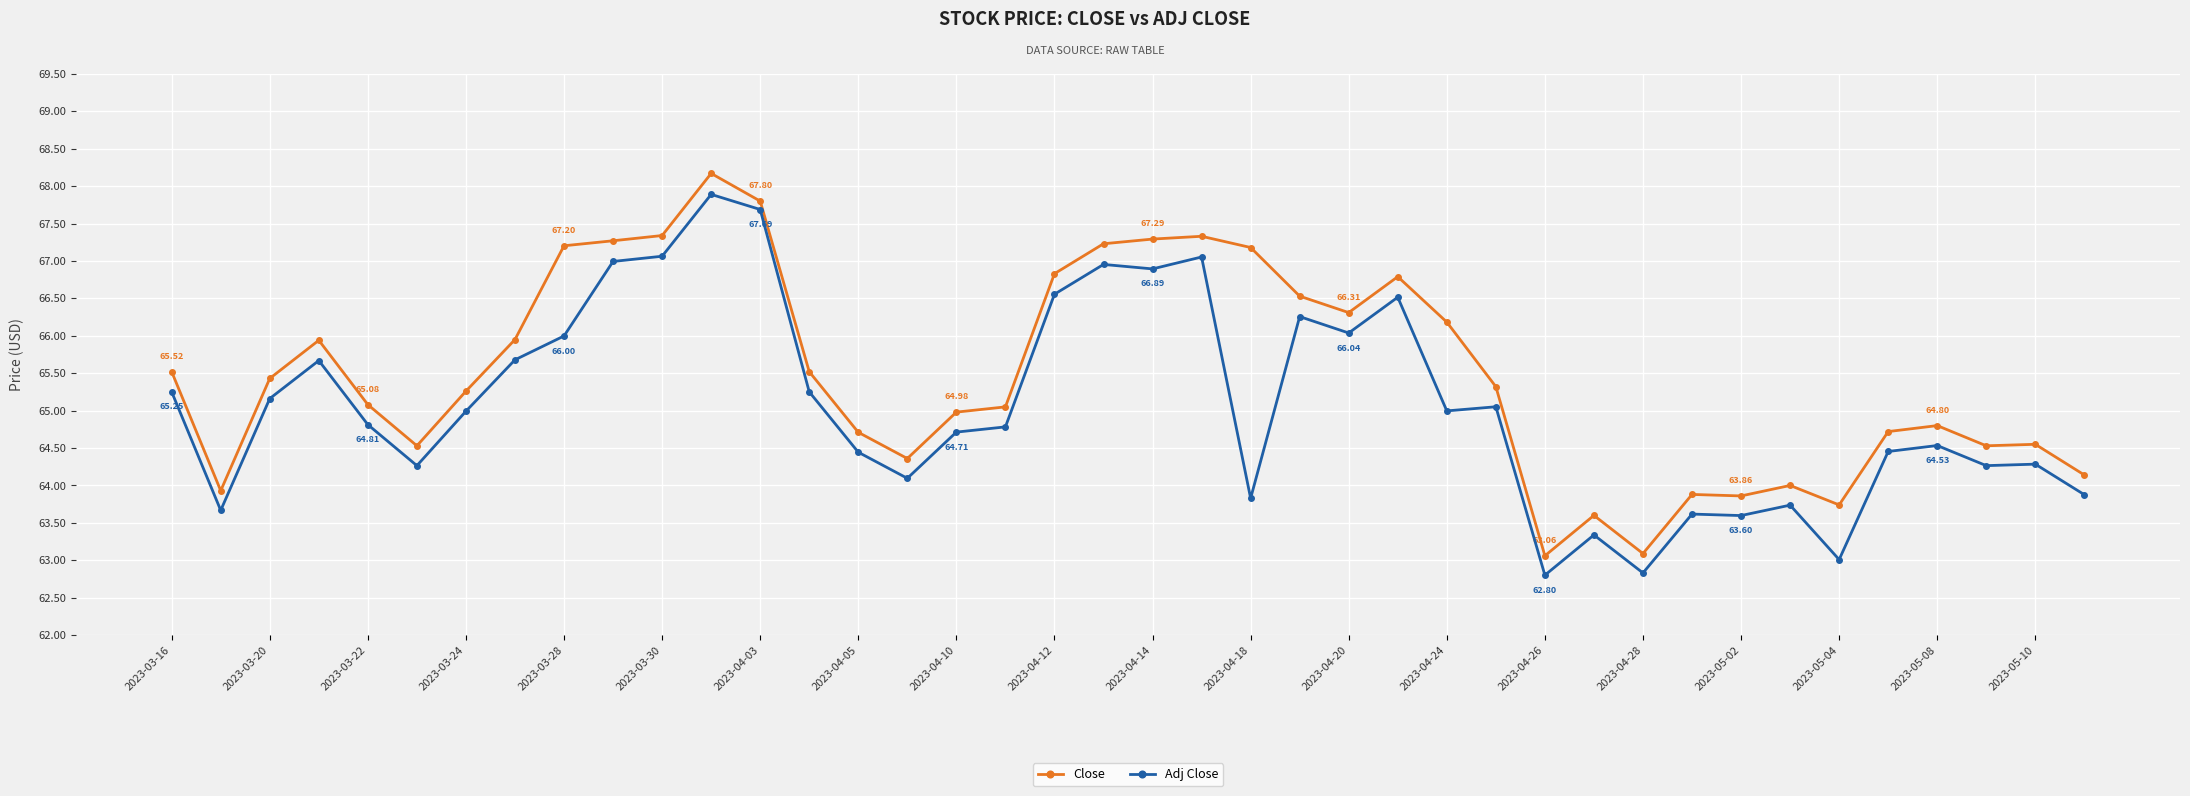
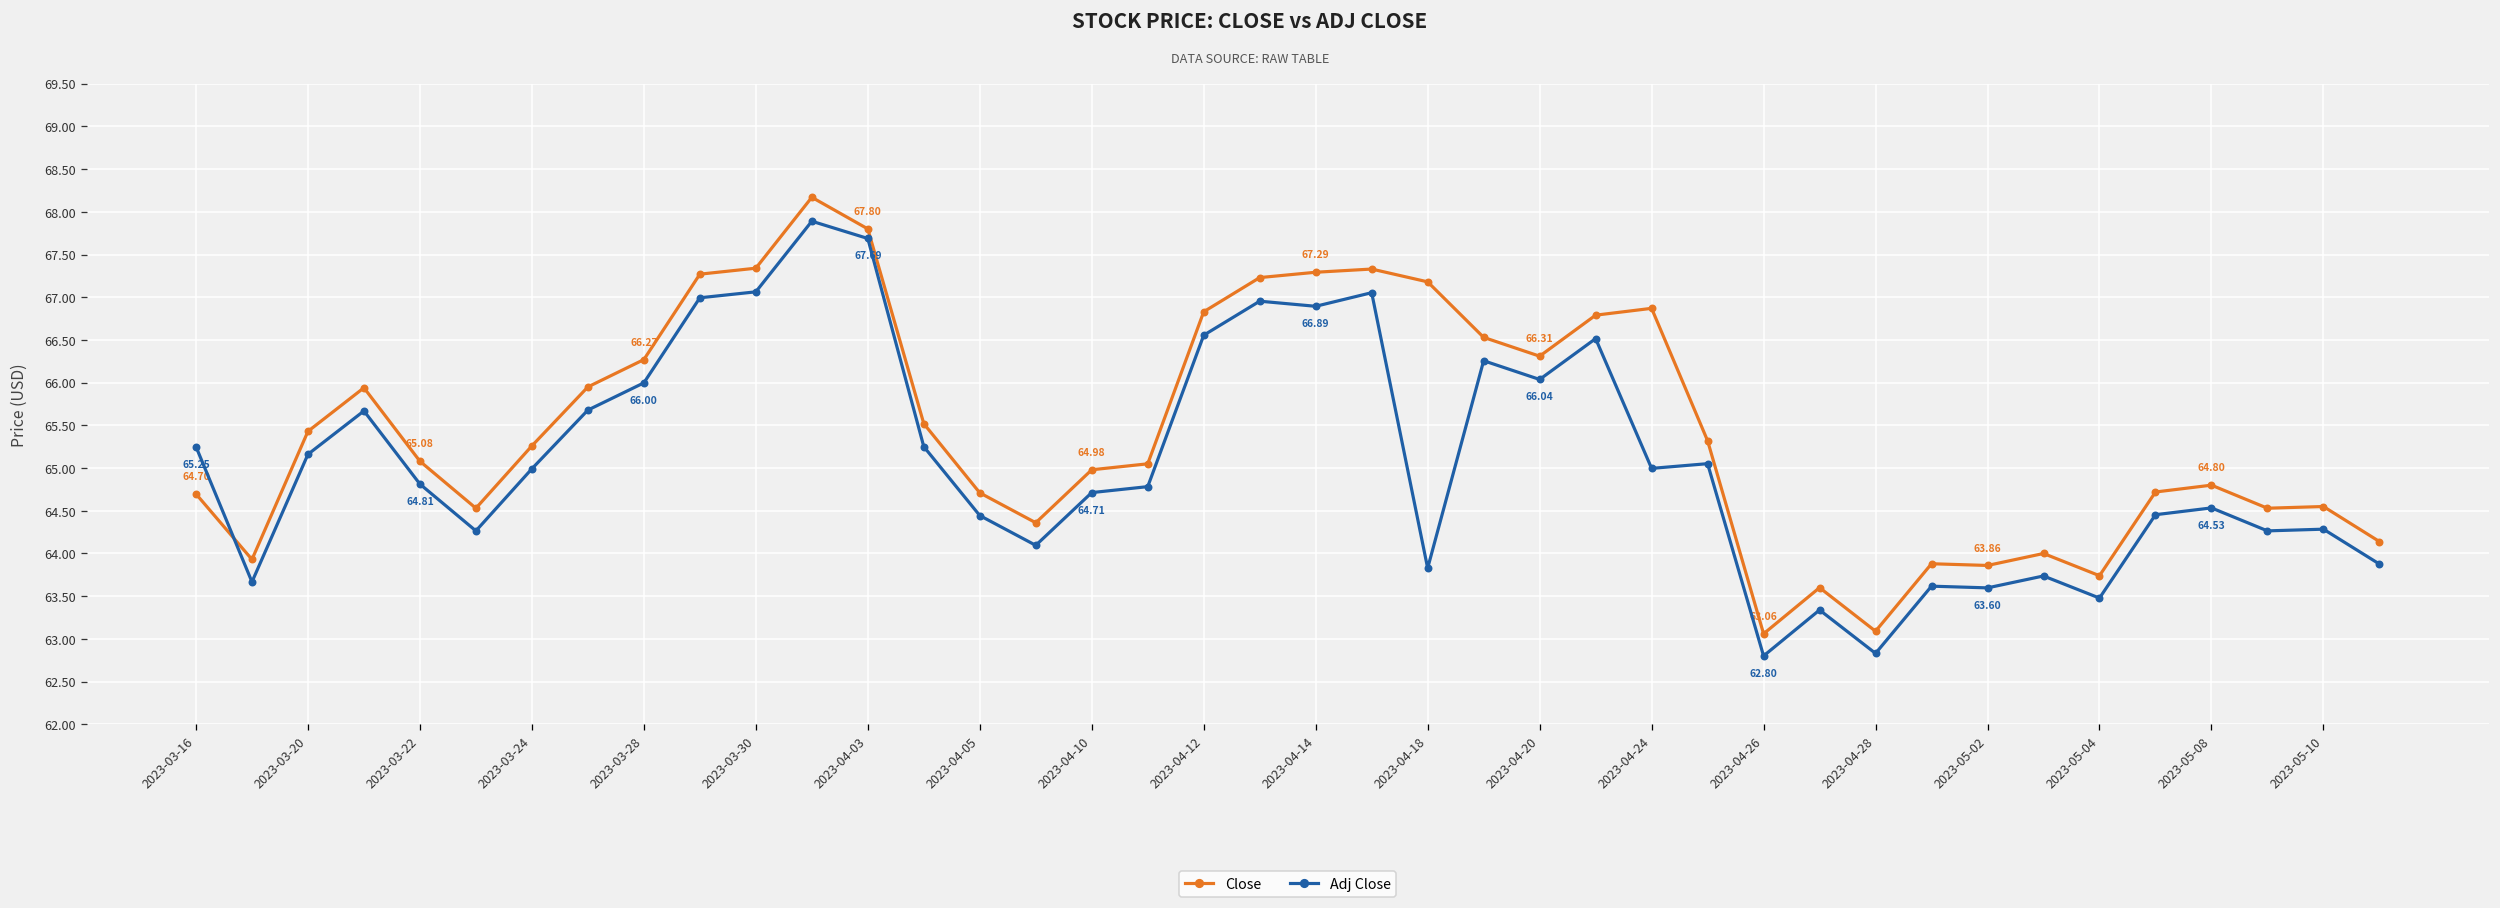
Close, 2023-03-16: 65.52 -> 64.70
Close, 2023-03-28: 67.20 -> 66.27
Close, 2023-04-24: 66.2 -> 66.9
Adj Close, 2023-05-04: 63.0 -> 63.5
